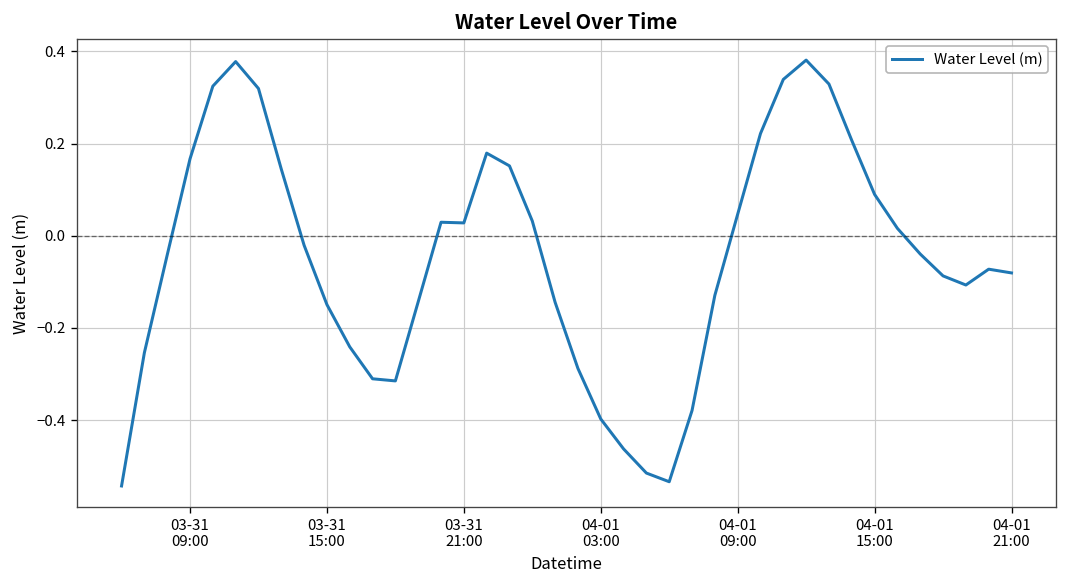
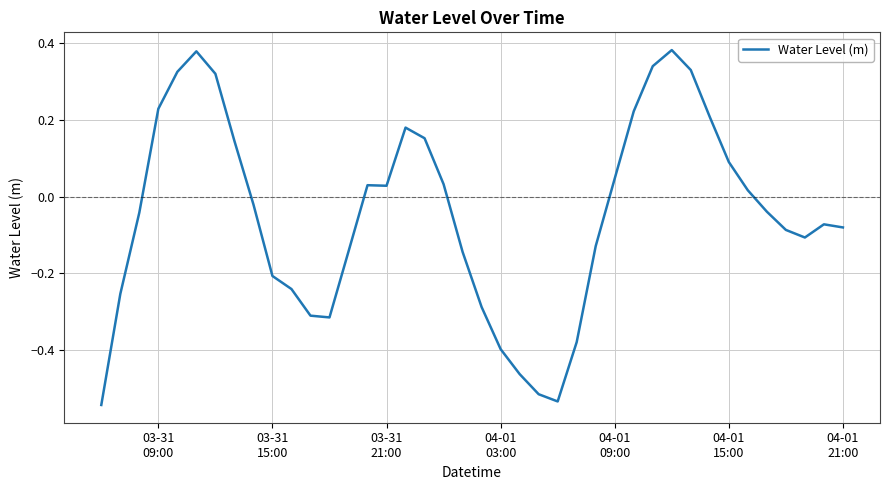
03-31 09:00: 0.17 -> 0.23
03-31 15:00: -0.15 -> -0.21
